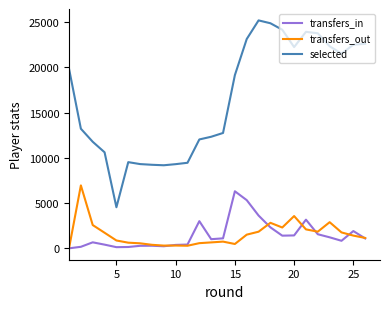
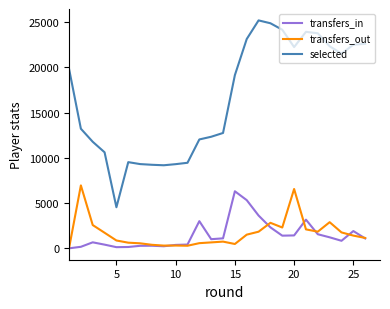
transfers_out, 20: 4000 -> 7000
